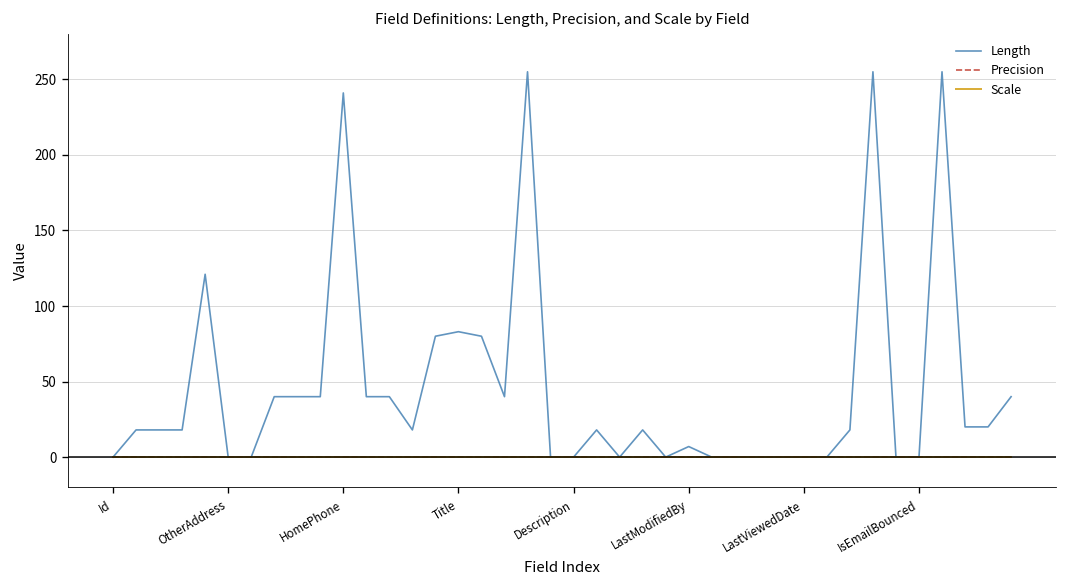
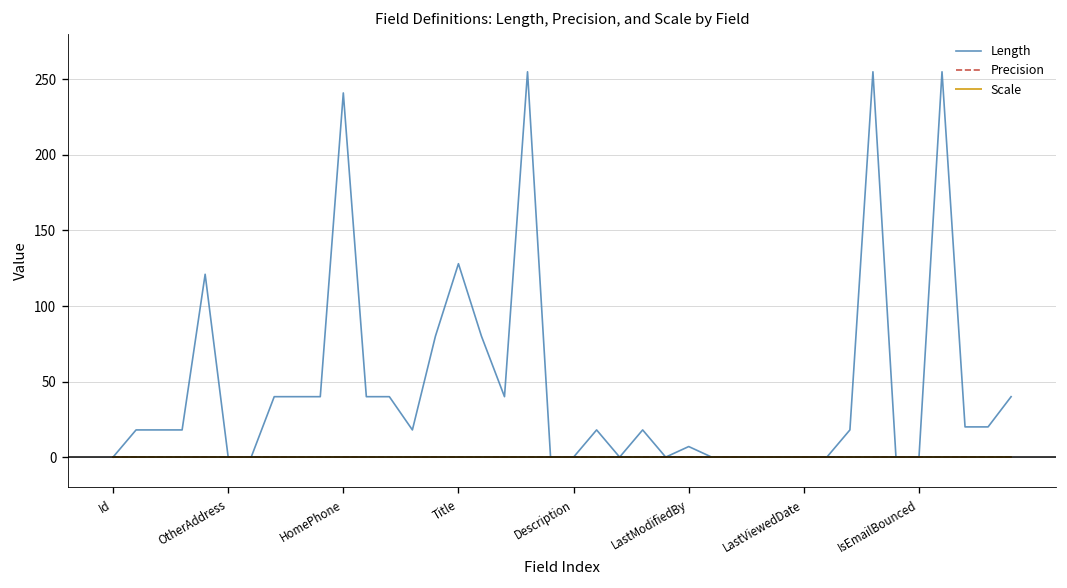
Length, Title: 83 -> 128
